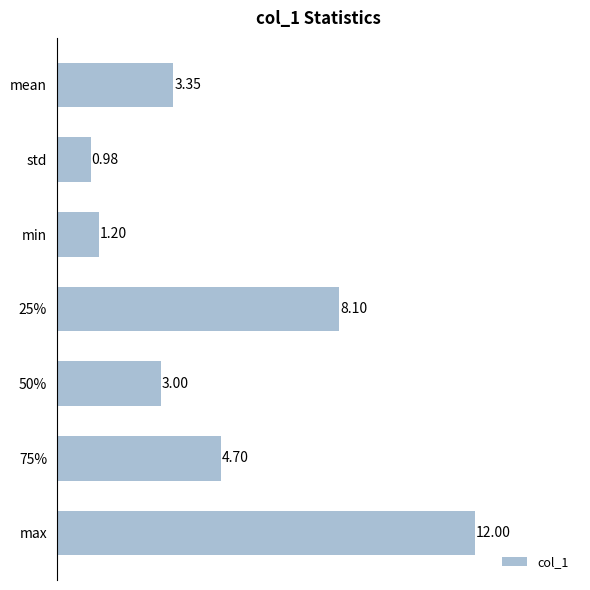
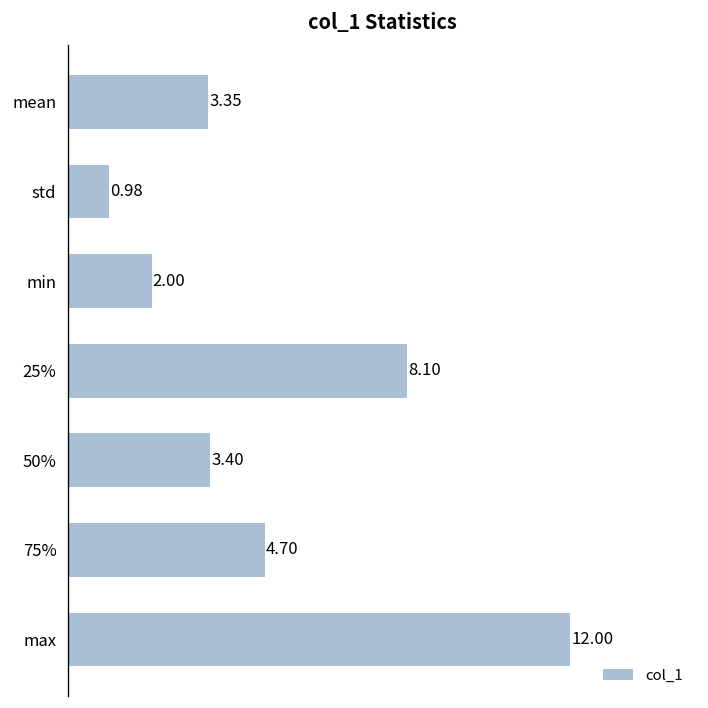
min: 1.20 -> 2.00
50%: 3.00 -> 3.40
